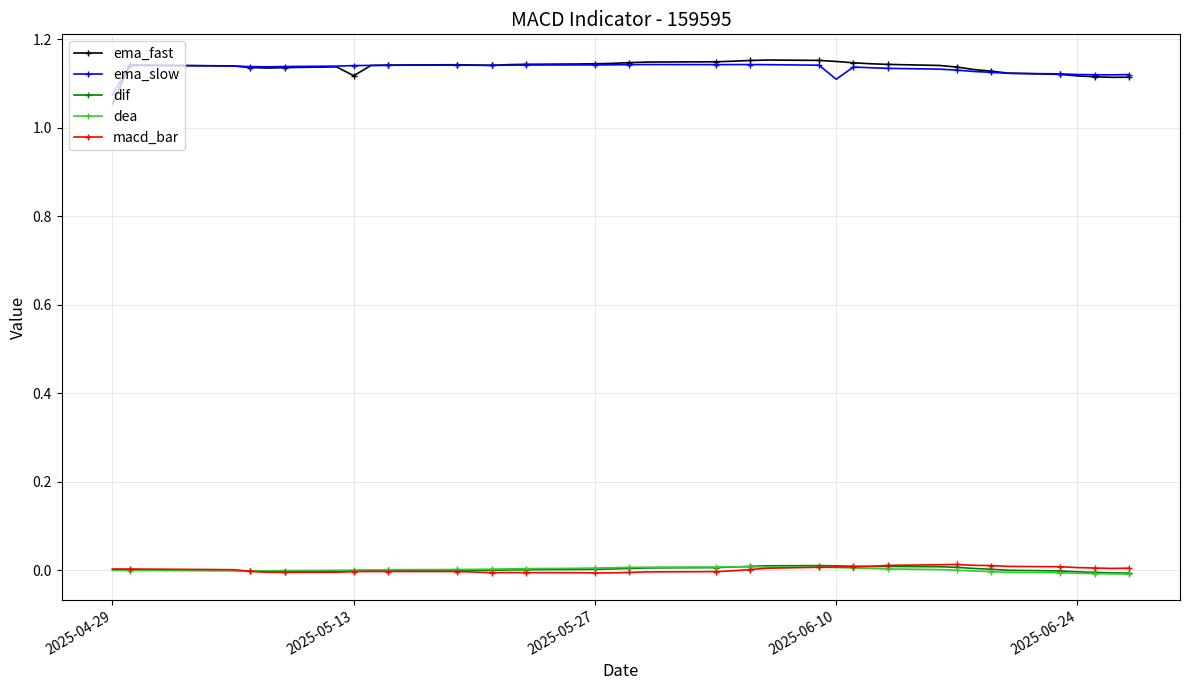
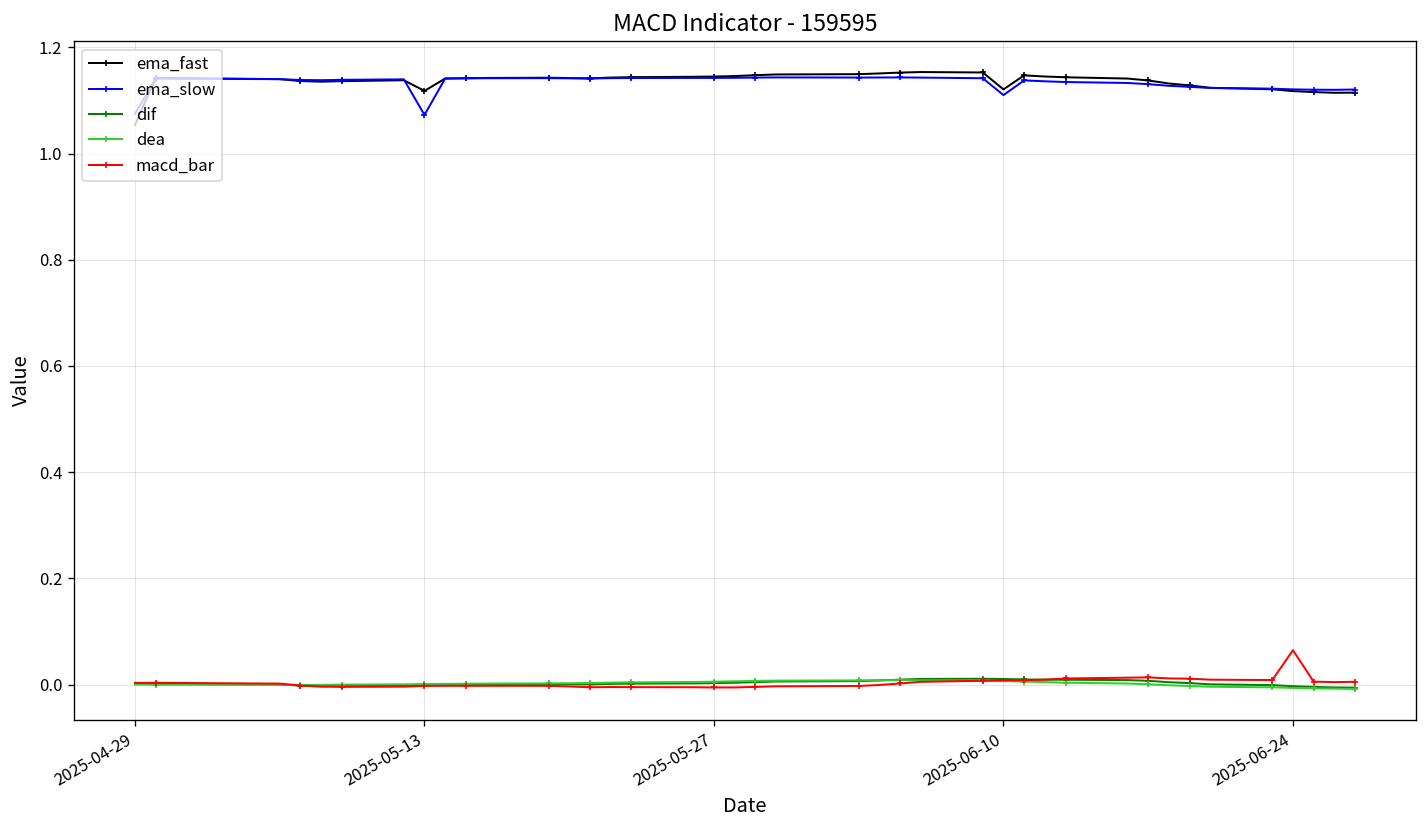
ema_slow, 2025-05-13: 1.14 -> 1.07
ema_fast, 2025-06-10: 1.15 -> 1.12
macd_bar, 2025-06-24: 0.01 -> 0.06
